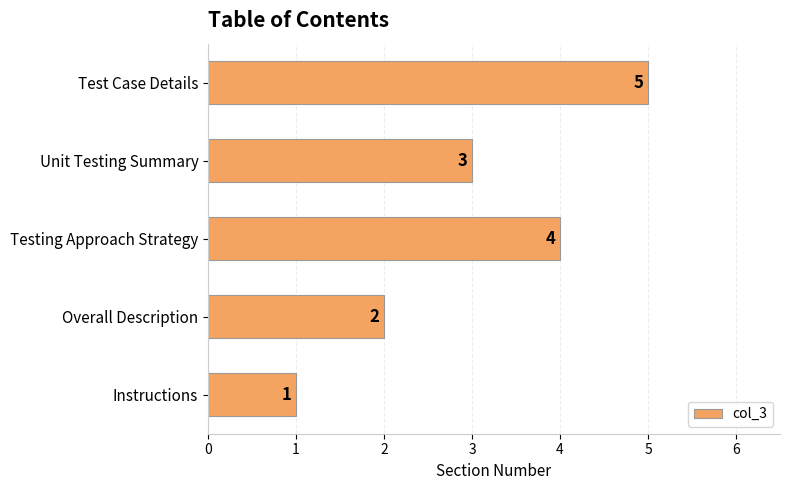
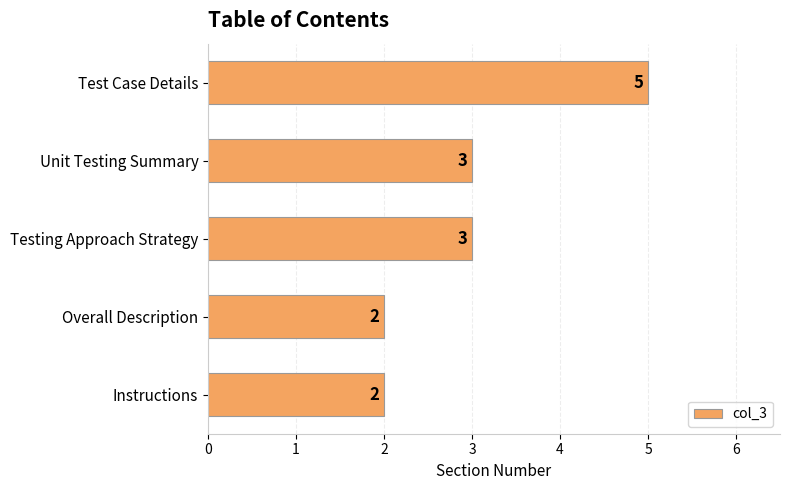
Testing Approach Strategy: 4 -> 3
Instructions: 1 -> 2
